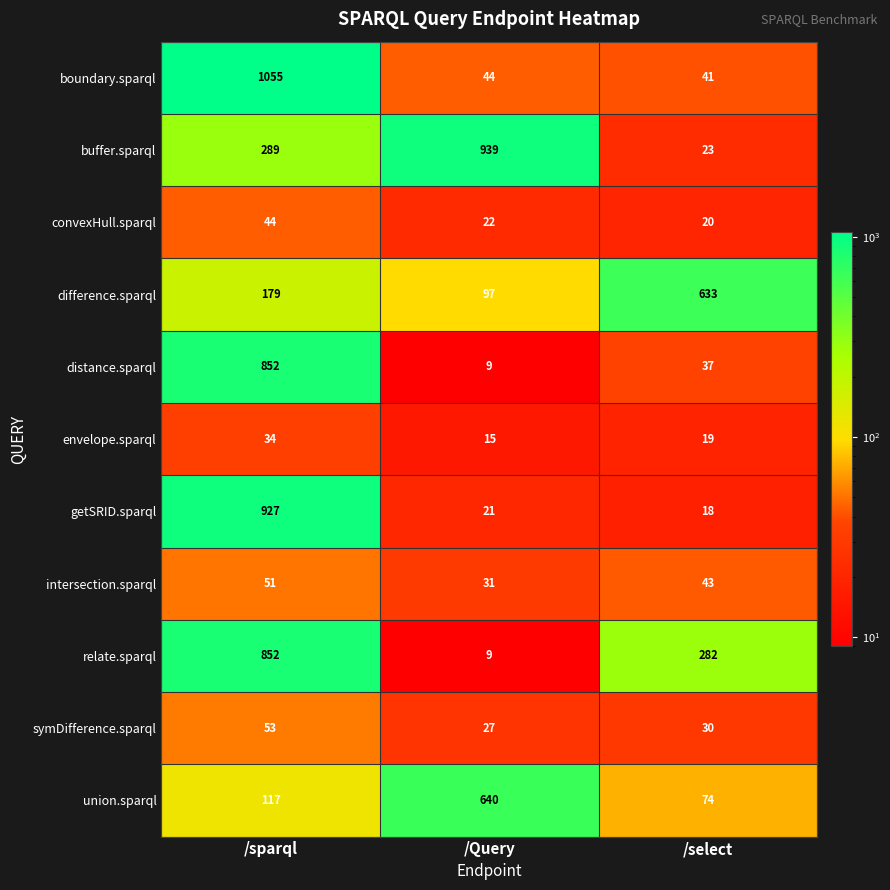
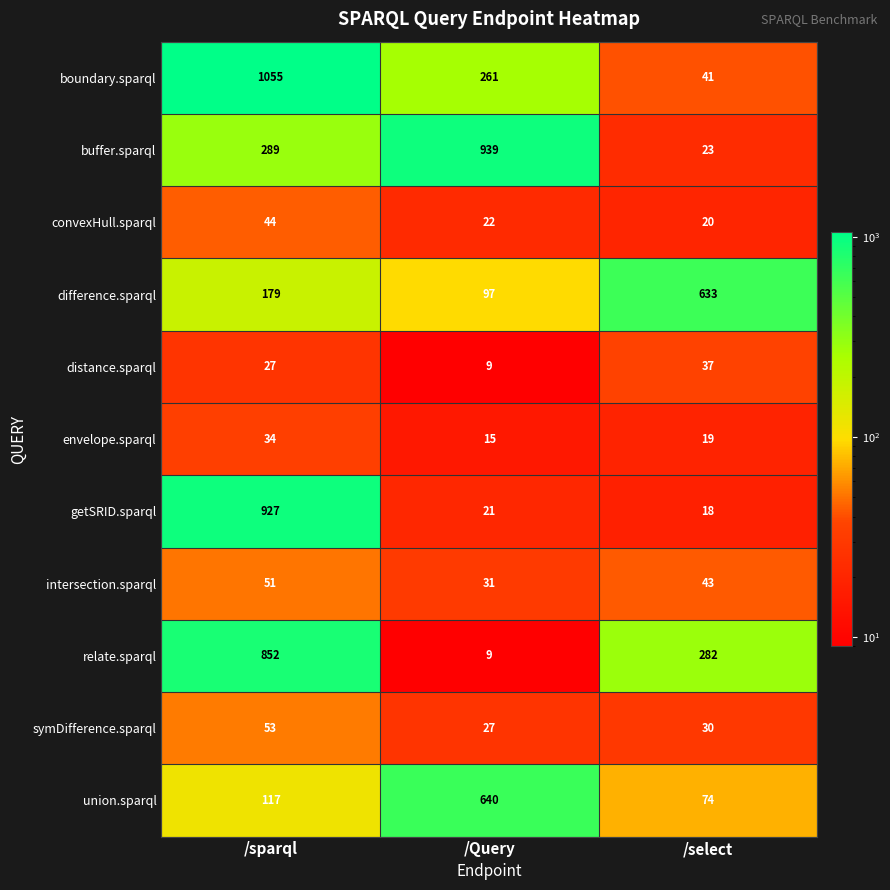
boundary.sparql, /Query: 44 -> 261
distance.sparql, /sparql: 852 -> 27
